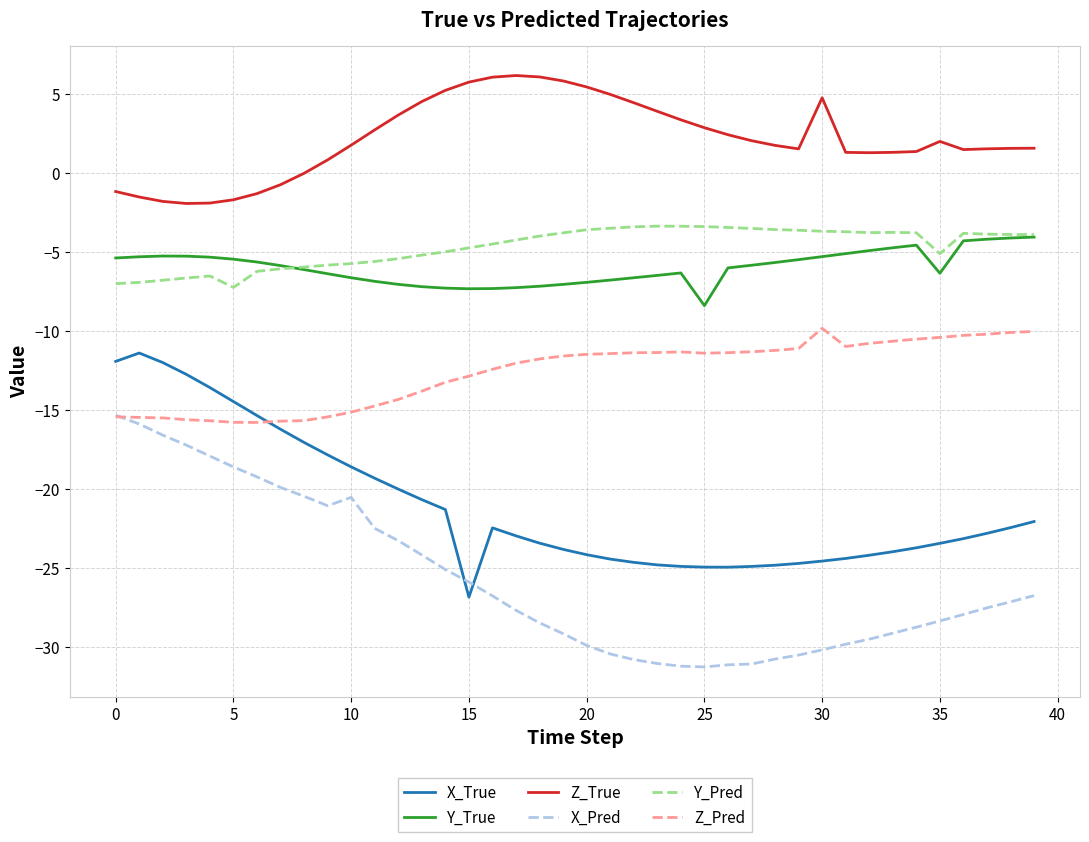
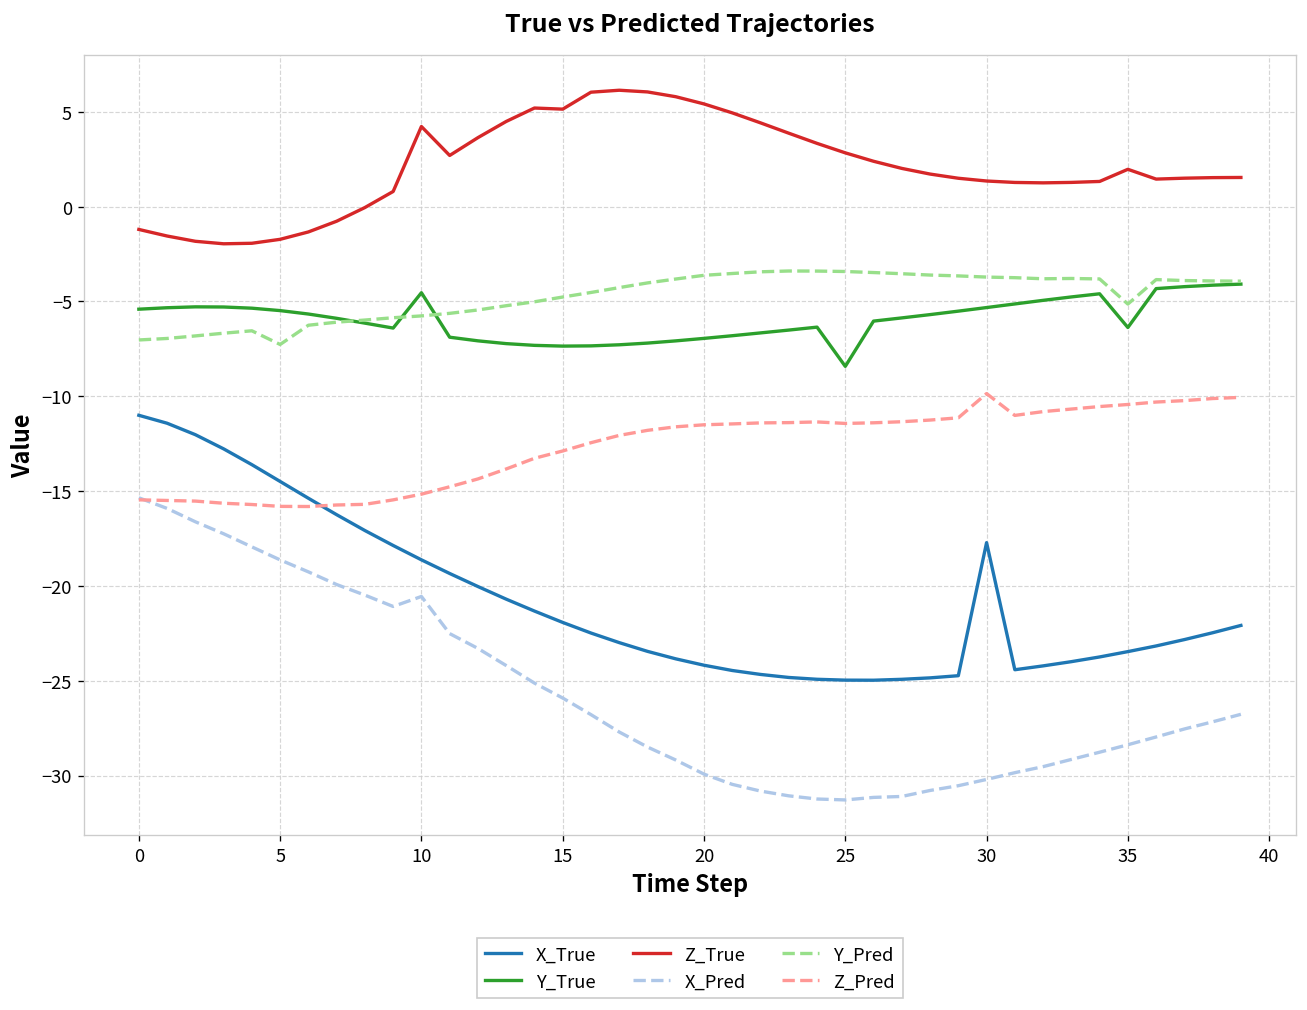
X_True, 0: -12.0 -> -11.0
Y_True, 10: -6.7 -> -4.5
Z_True, 10: 1.7 -> 4.2
X_True, 15: -26.9 -> -21.9
Z_True, 15: 5.7 -> 5.1
X_True, 30: -24.6 -> -17.7
Z_True, 30: 4.7 -> 1.4
